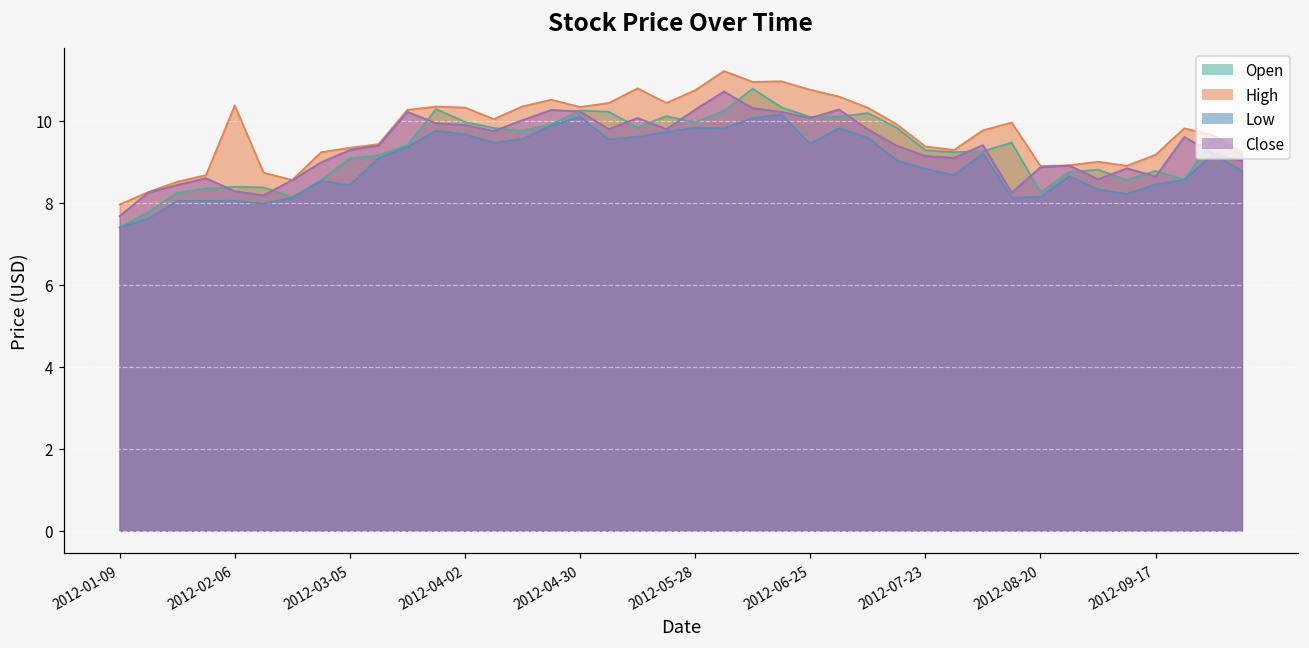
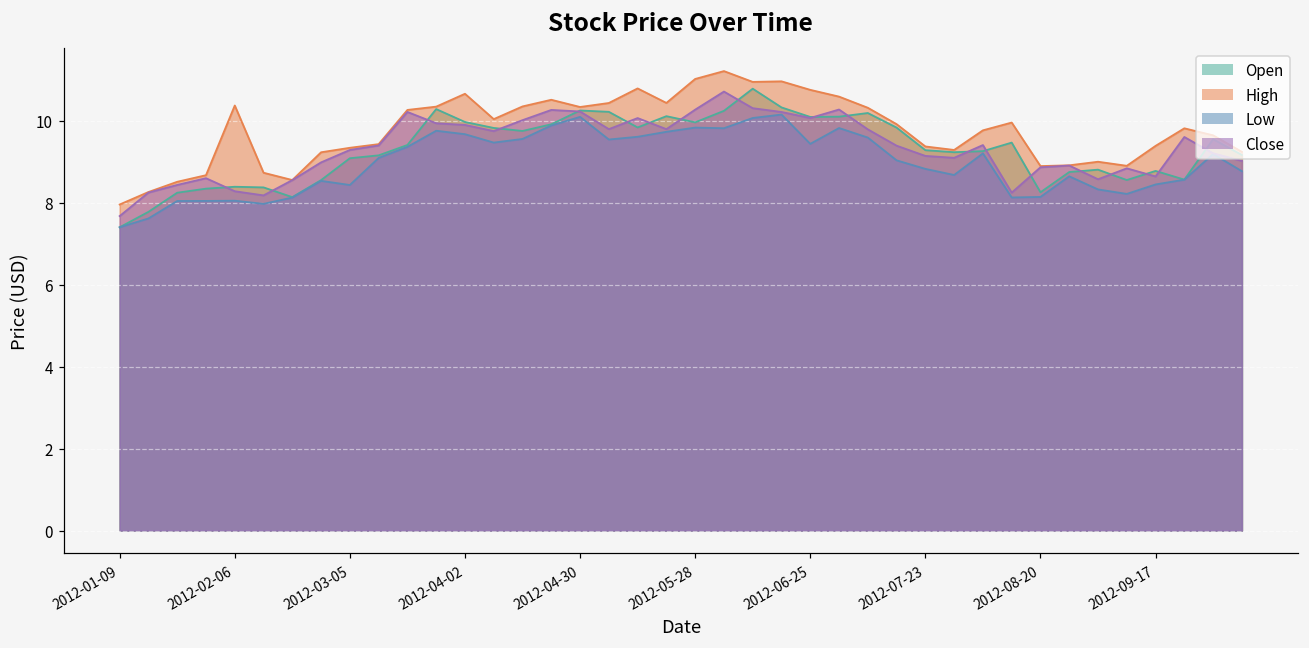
High, 2012-04-02: 10.3 -> 10.7
High, 2012-05-28: 10.7 -> 11.0
High, 2012-09-17: 9.2 -> 9.4
